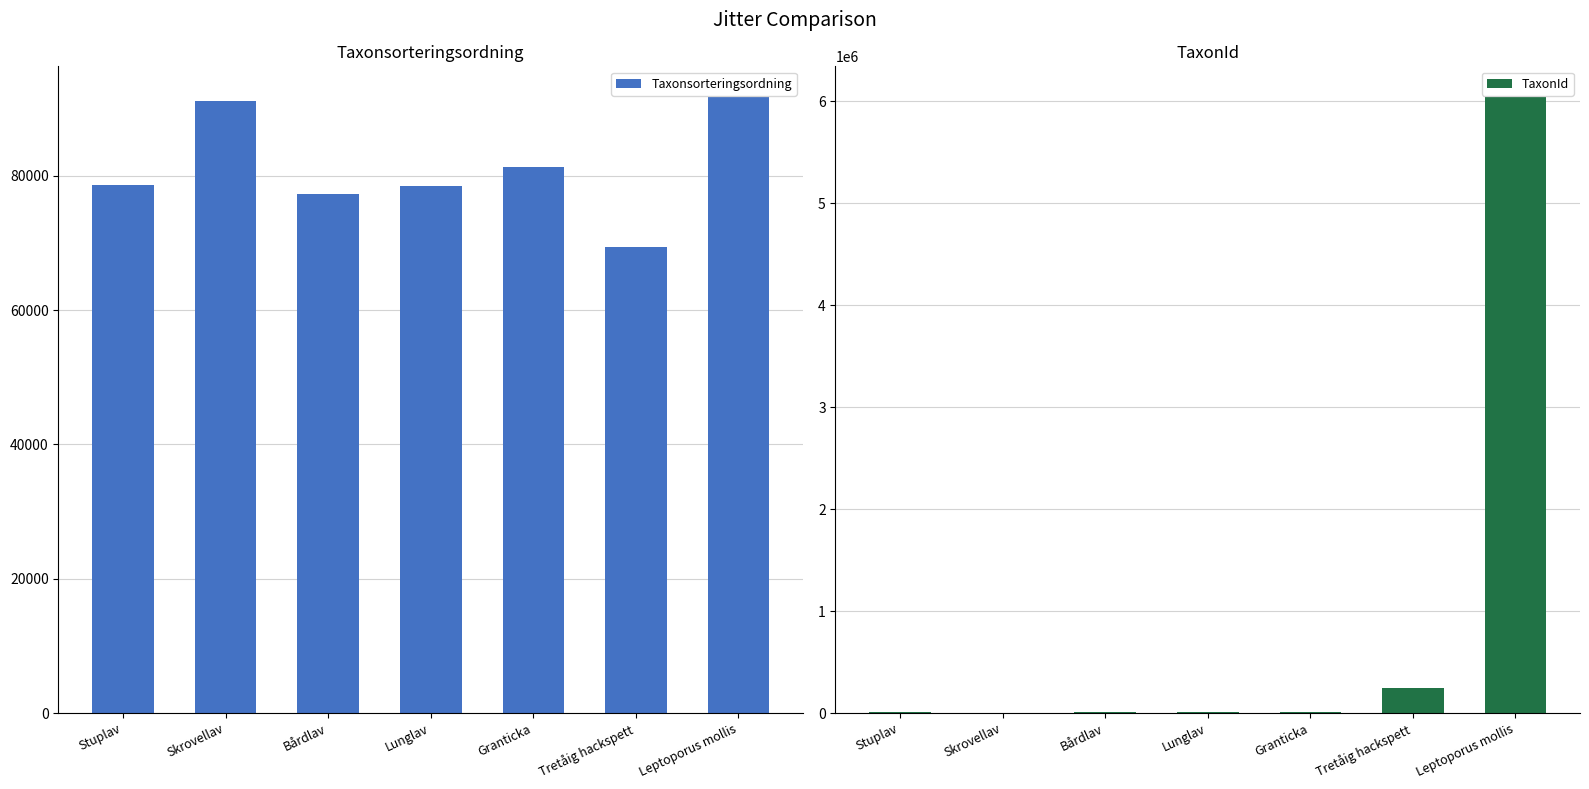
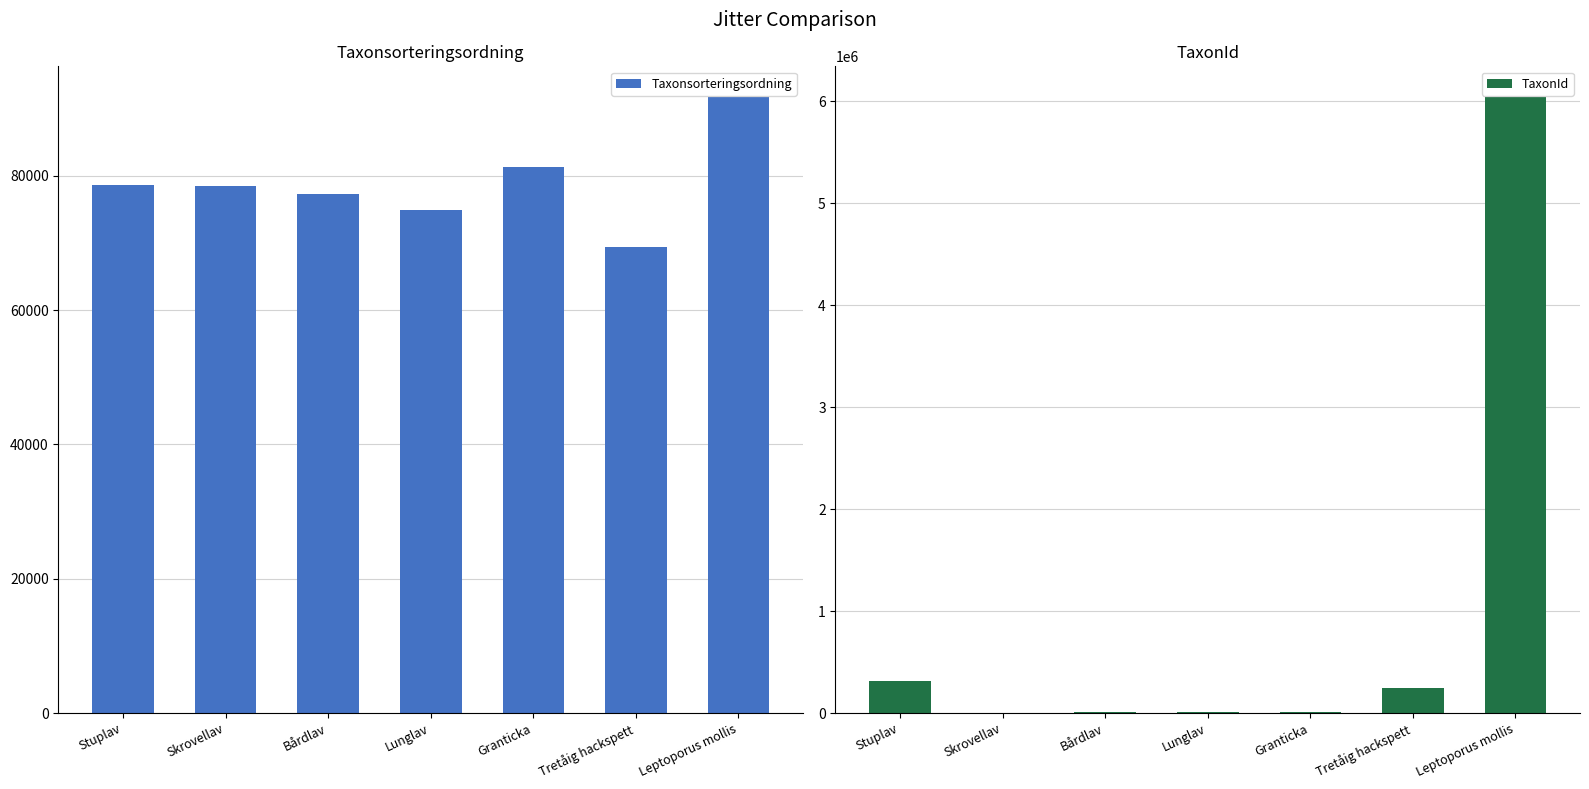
Taxonsorteringsordning, Skrovellav: 91000 -> 79000
Taxonsorteringsordning, Lunglav: 79000 -> 75000
TaxonId, Stuplav: 10000 -> 310000
